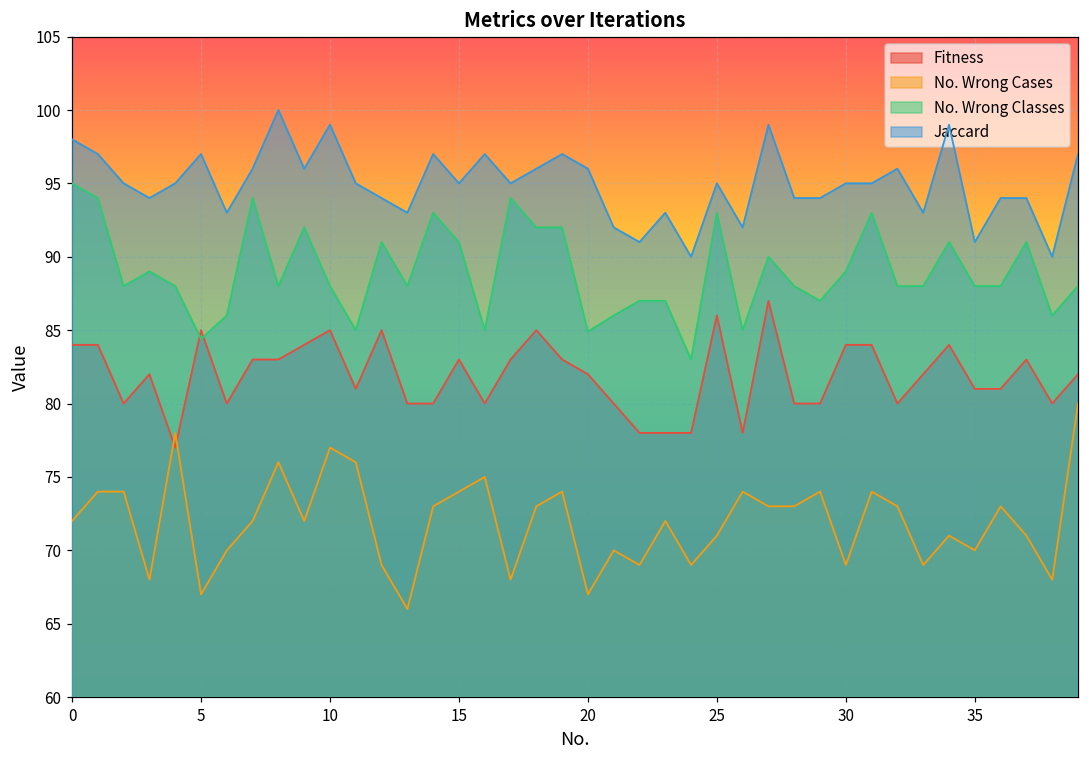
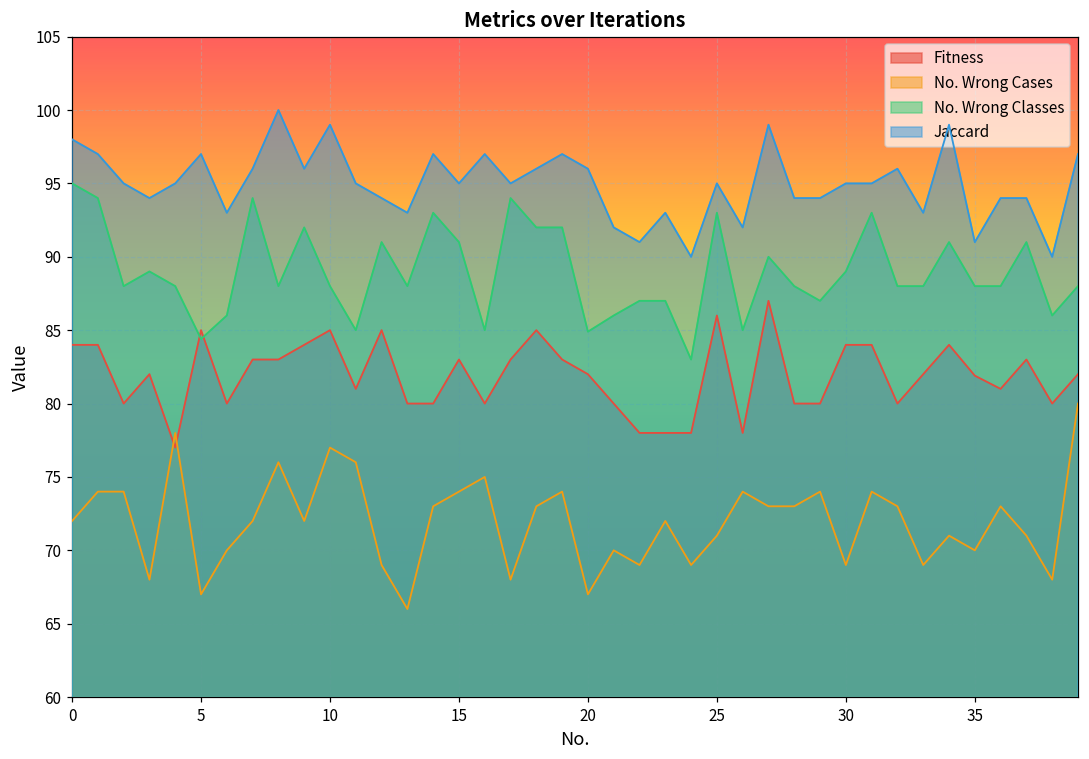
Fitness, 35: 81.0 -> 81.9
